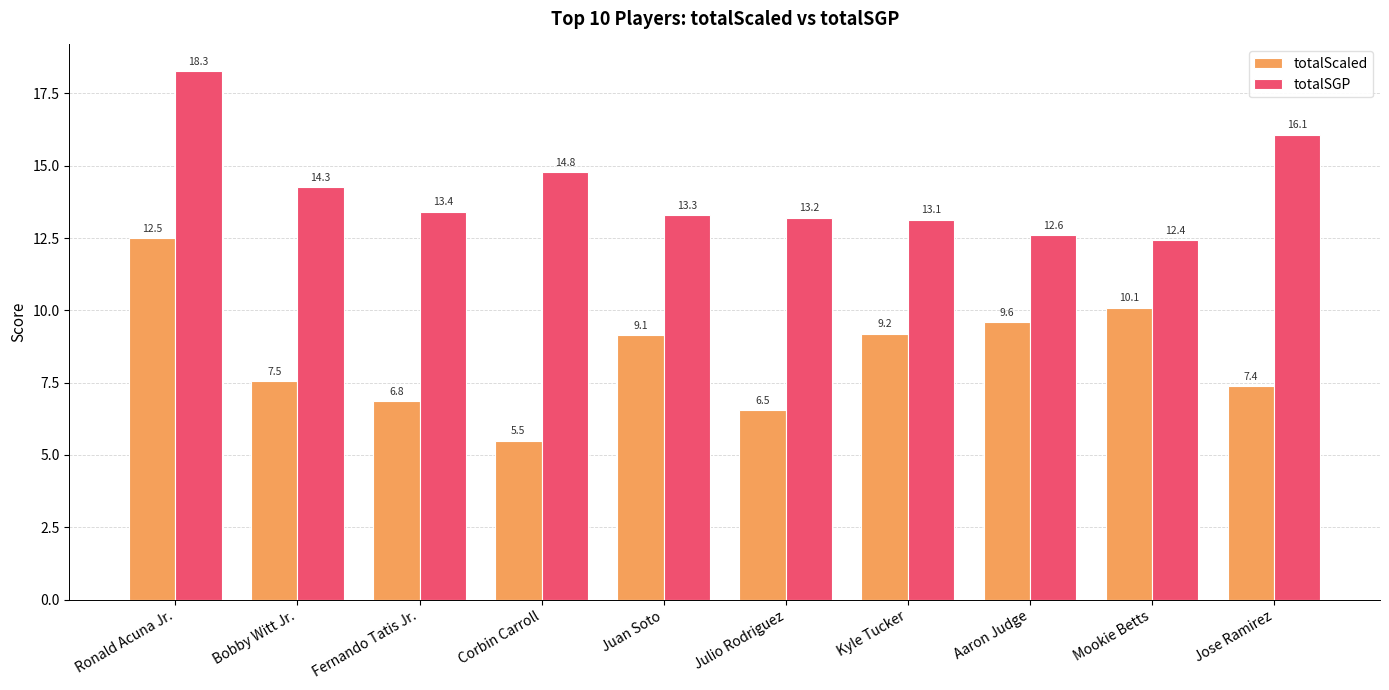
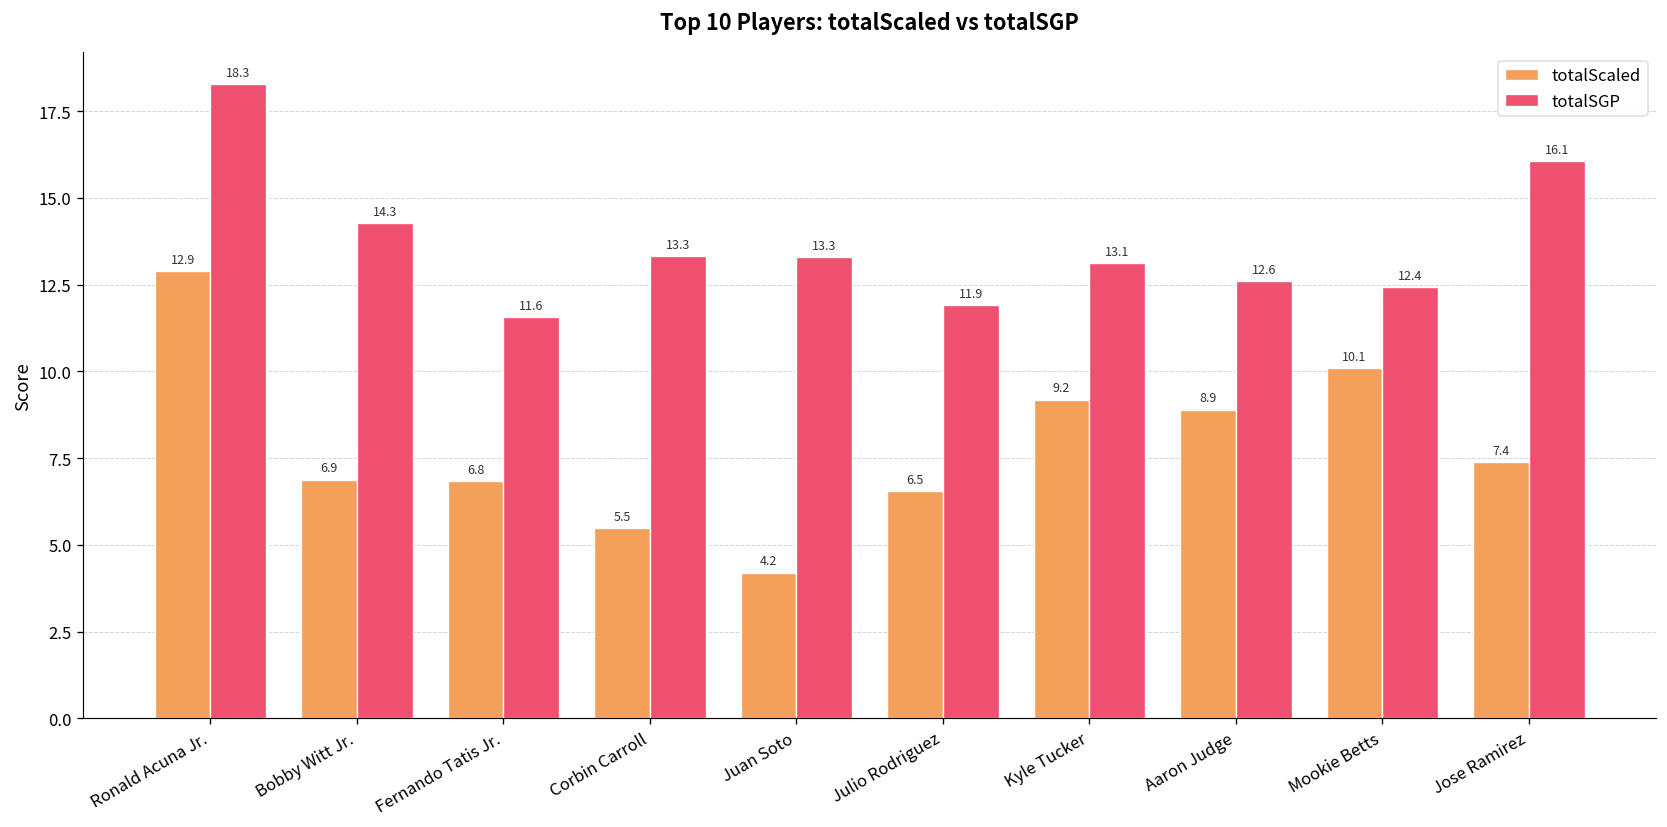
totalScaled, Ronald Acuna Jr.: 12.5 -> 12.9
totalScaled, Bobby Witt Jr.: 7.5 -> 6.9
totalSGP, Fernando Tatis Jr.: 13.4 -> 11.6
totalSGP, Corbin Carroll: 14.8 -> 13.3
totalScaled, Juan Soto: 9.1 -> 4.2
totalSGP, Julio Rodriguez: 13.2 -> 11.9
totalScaled, Aaron Judge: 9.6 -> 8.9
